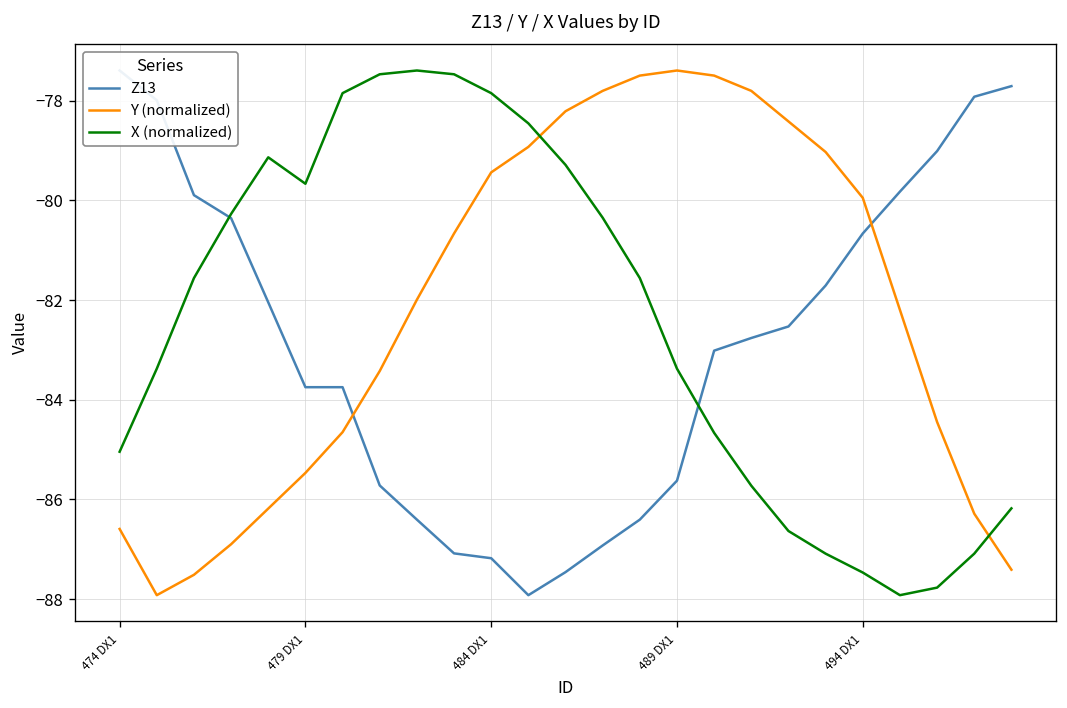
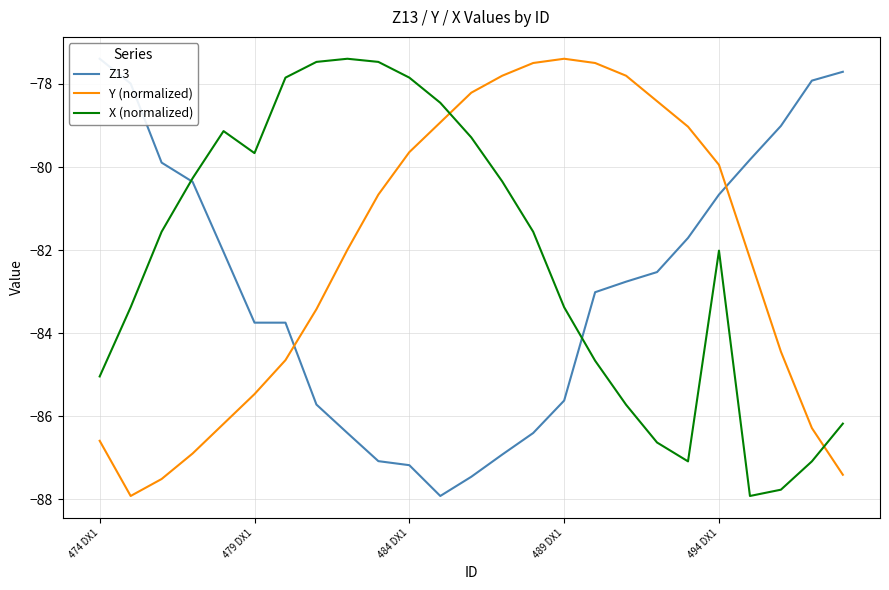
Y (normalized), 484 DX1: -79.4 -> -79.6
X (normalized), 494 DX1: -87.5 -> -82.0
